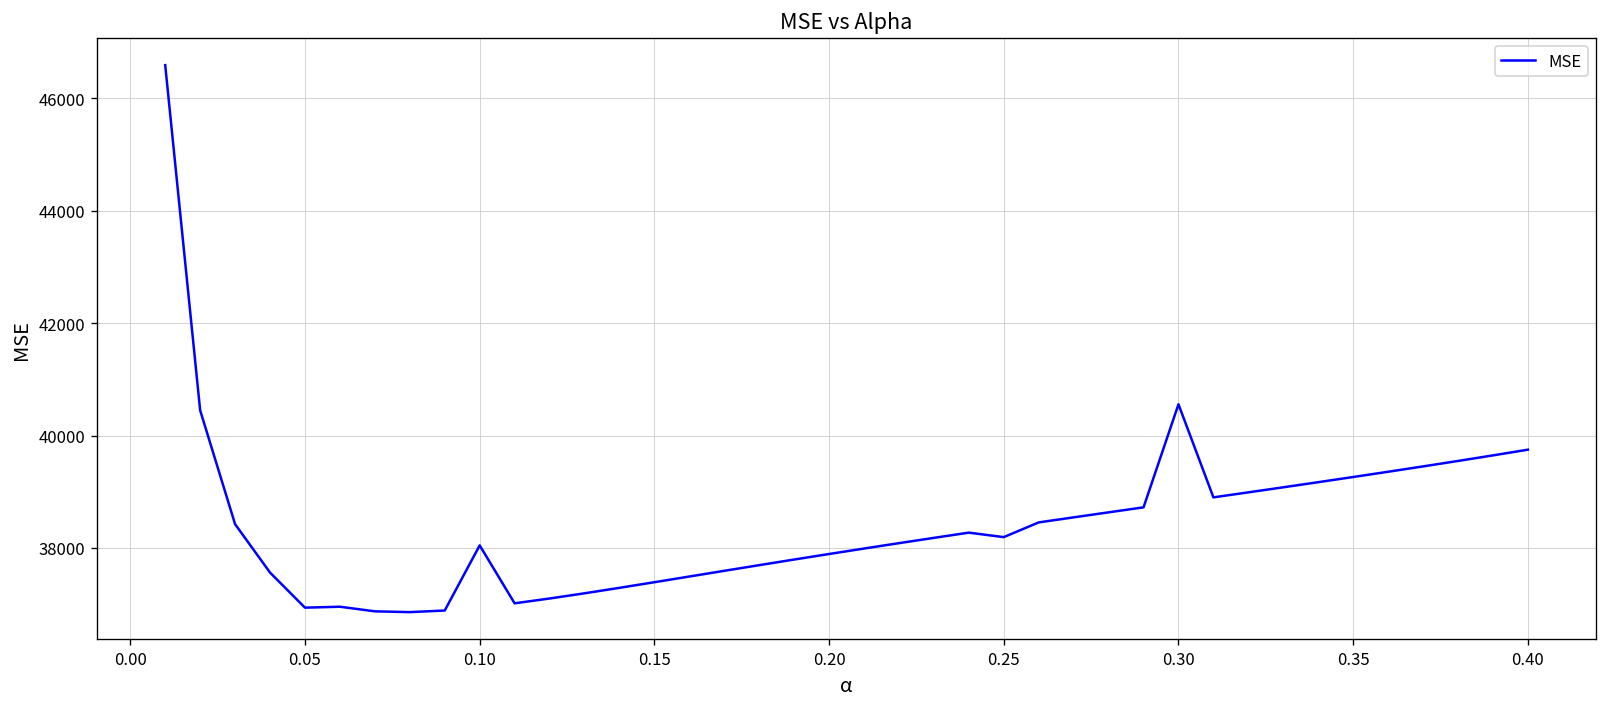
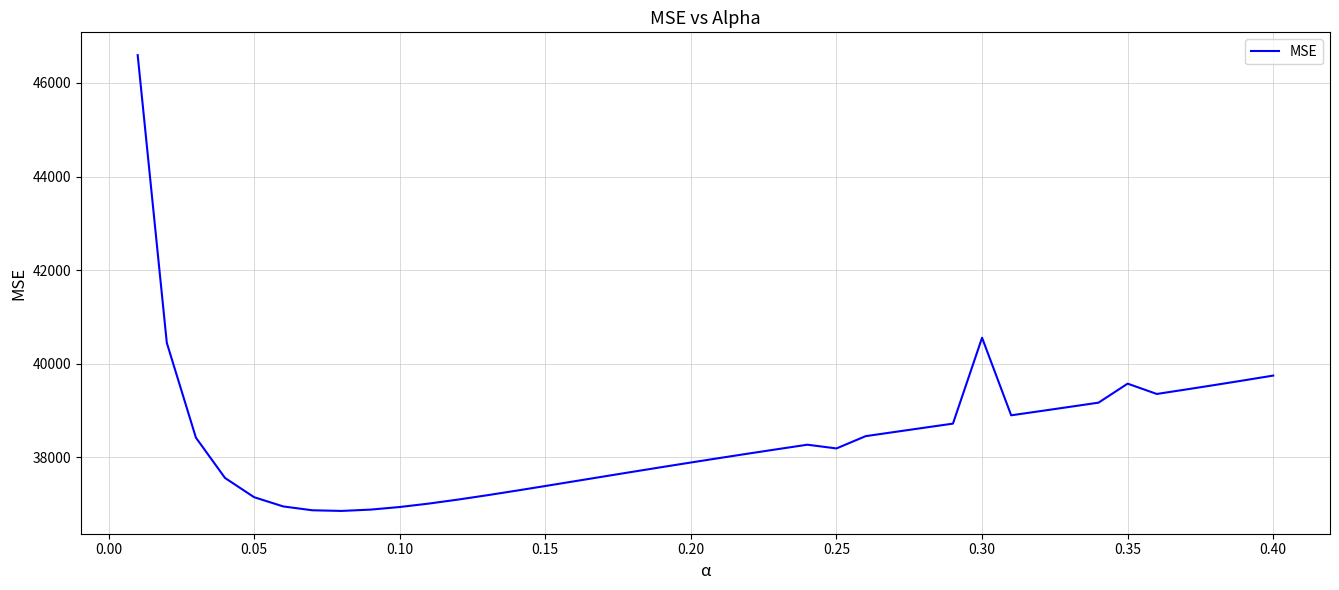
0.05: 36900 -> 37100
0.10: 38000 -> 36900
0.35: 39300 -> 39600
